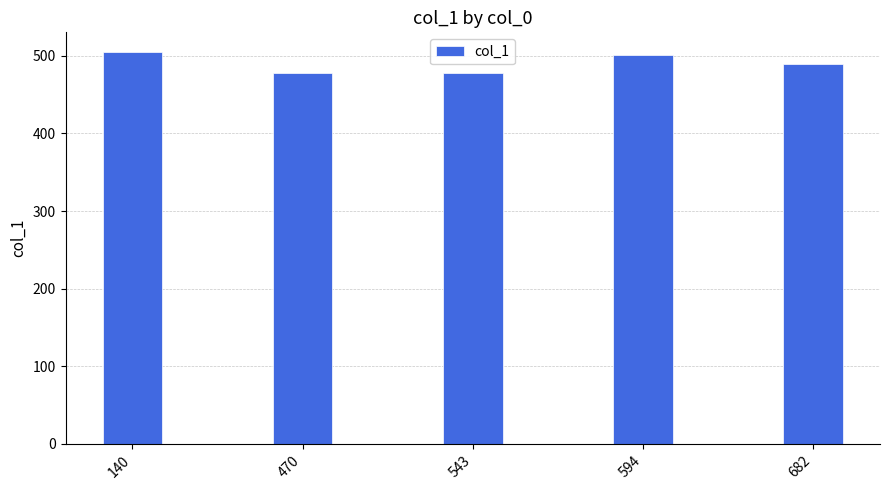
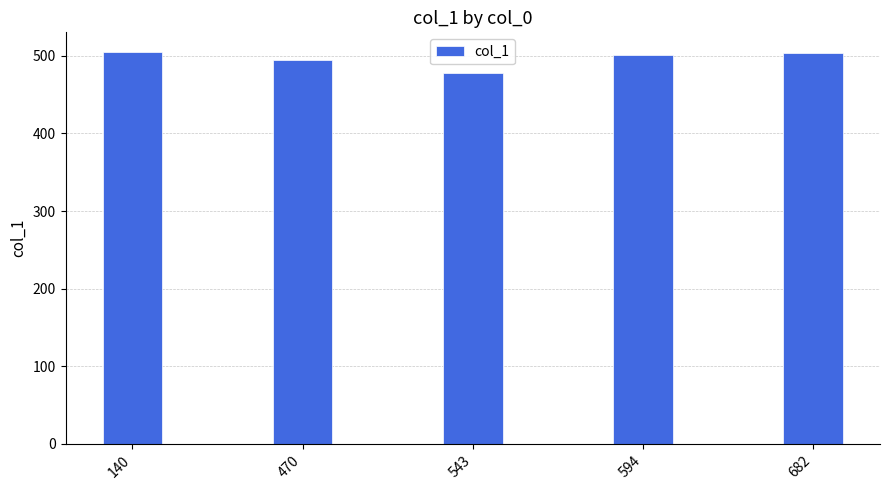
470: 480 -> 500
682: 490 -> 500
